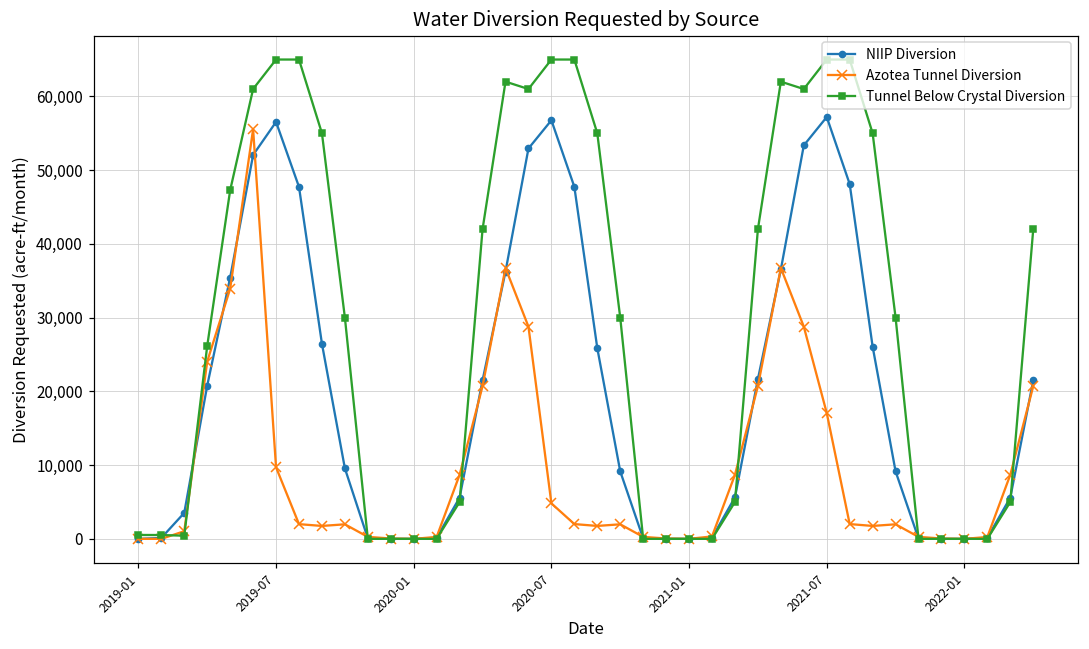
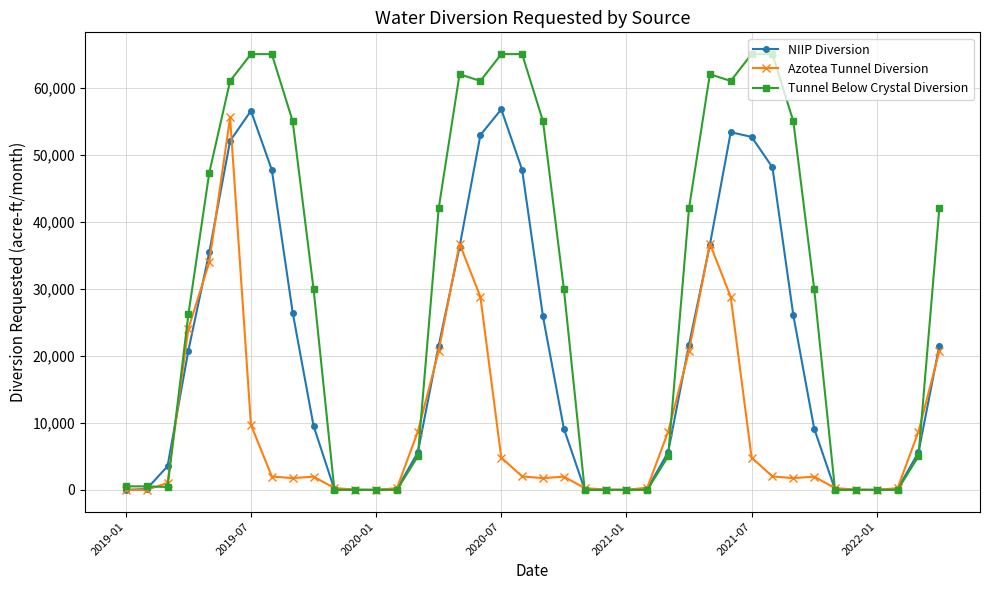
NIIP Diversion, 2021-07: 57,000 -> 53,000
Azotea Tunnel Diversion, 2021-07: 17,000 -> 5,000
